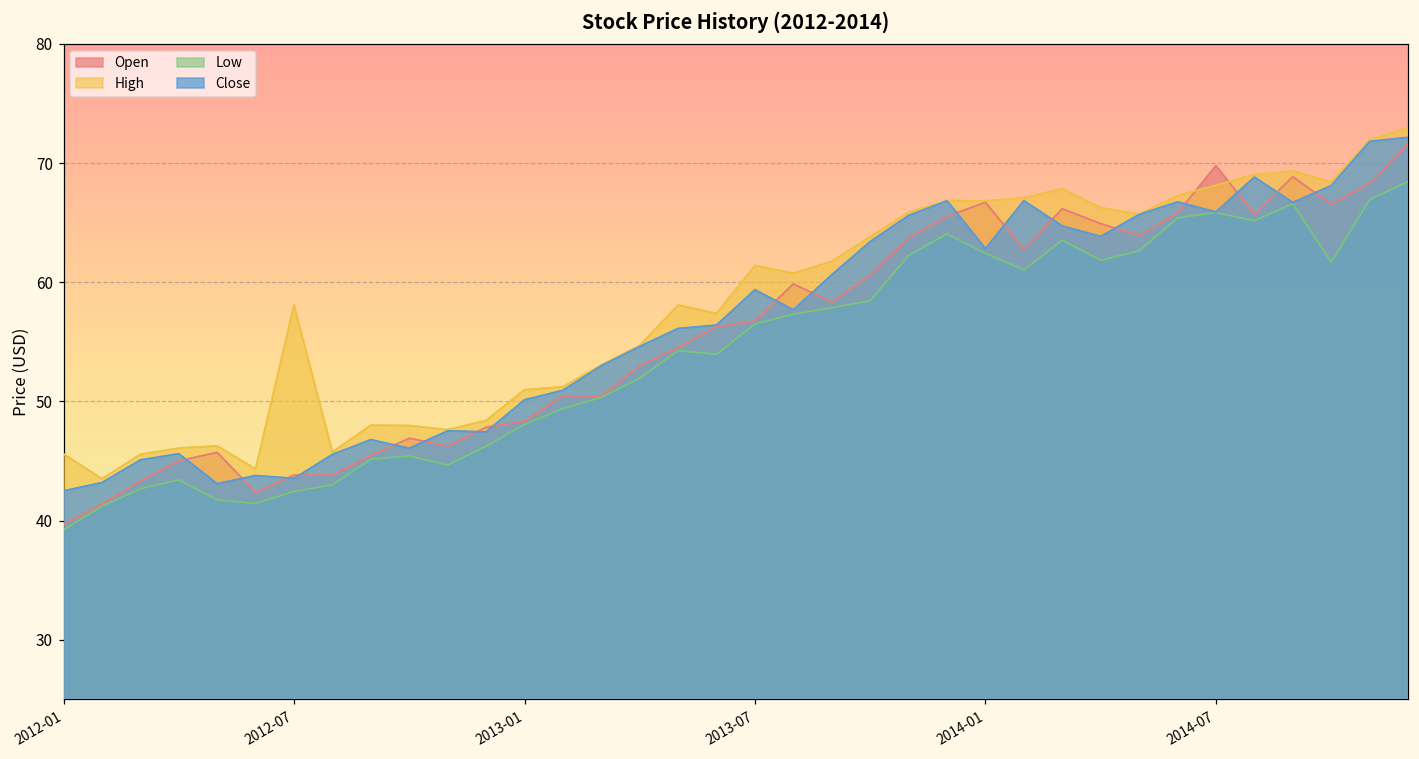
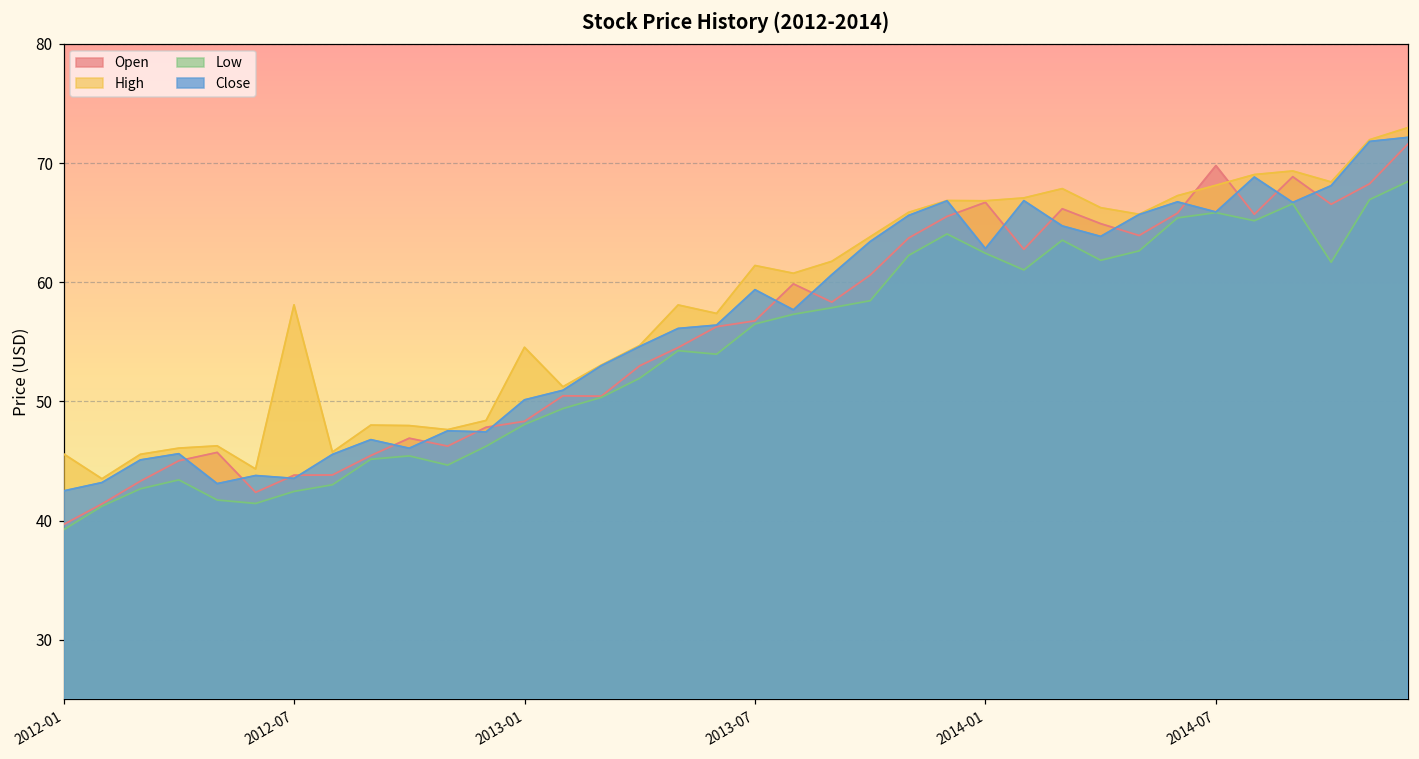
High, 2013-01: 51.0 -> 54.5
